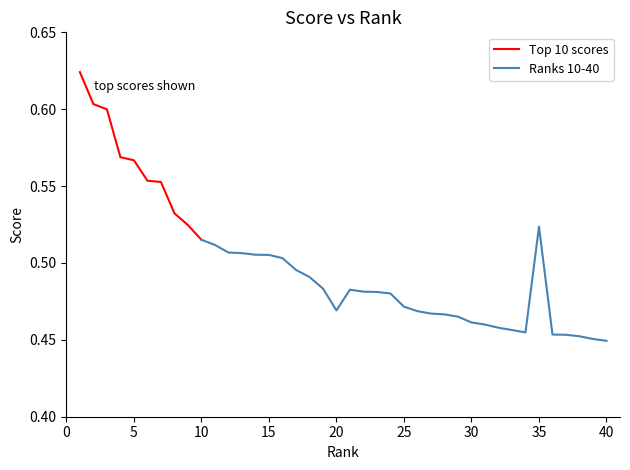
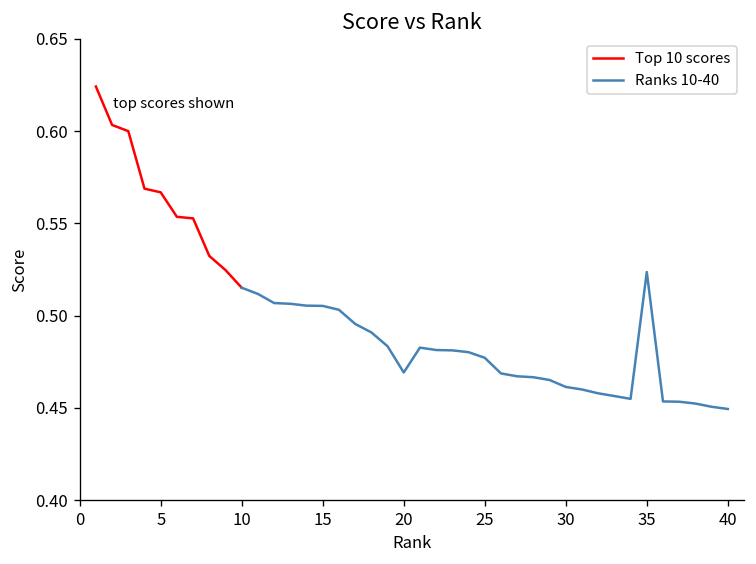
Ranks 10-40, 25: 0.472 -> 0.477
